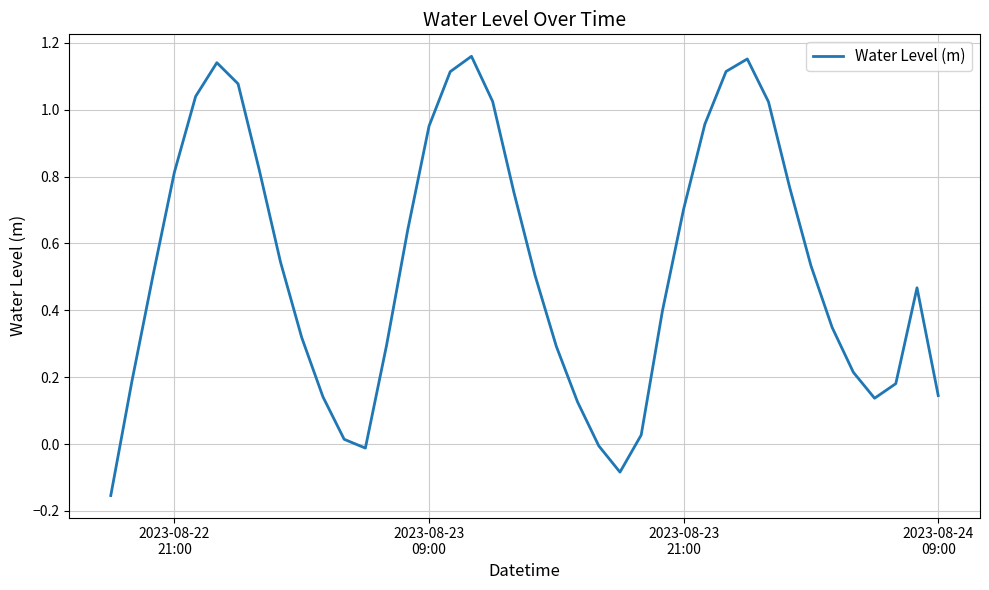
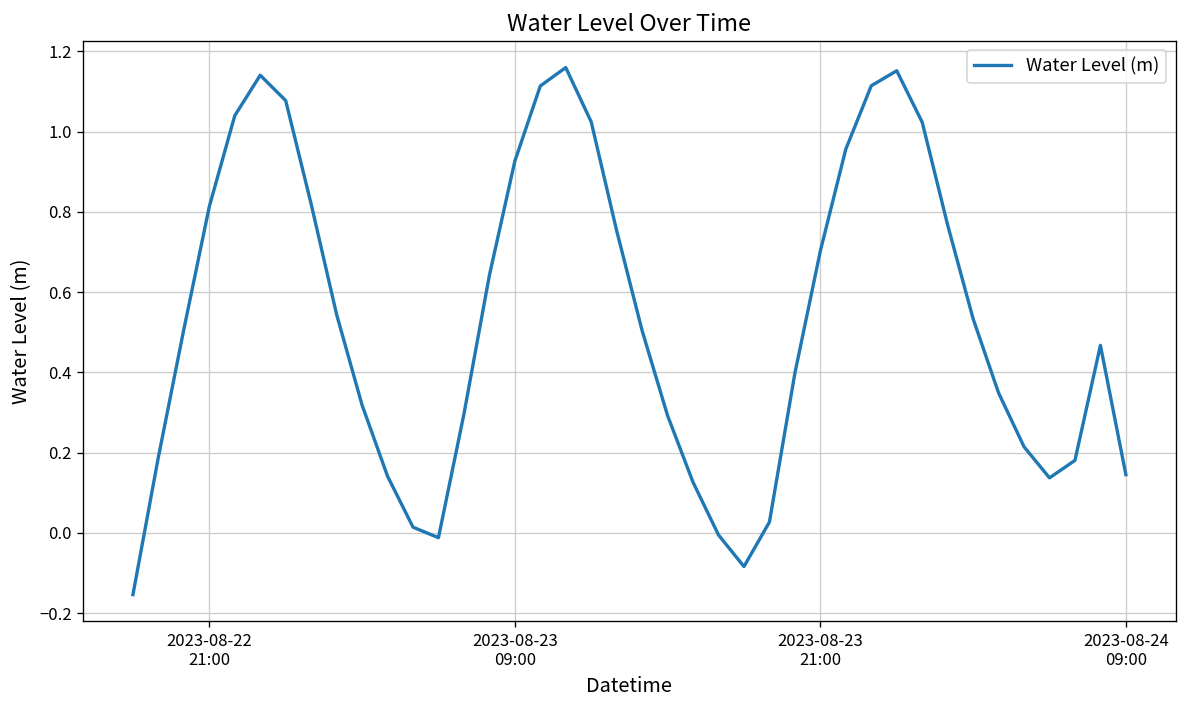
2023-08-23 09:00: 0.95 -> 0.93
